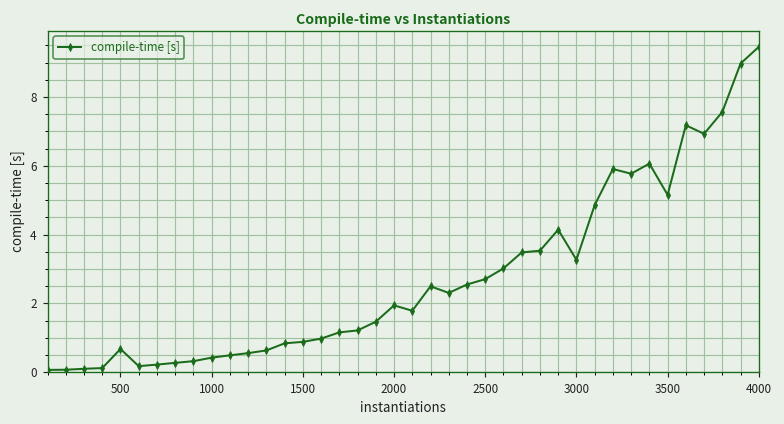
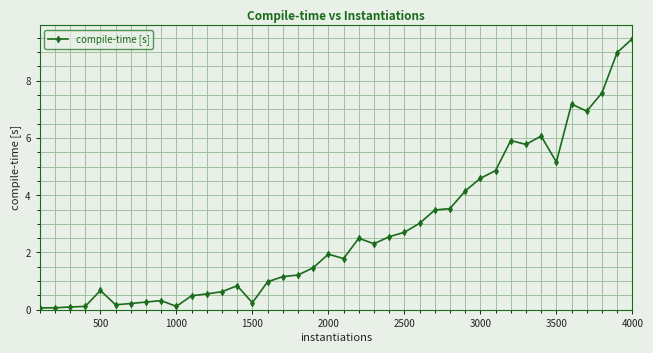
1000: 0.4 -> 0.1
1500: 0.9 -> 0.2
3000: 3.3 -> 4.6
